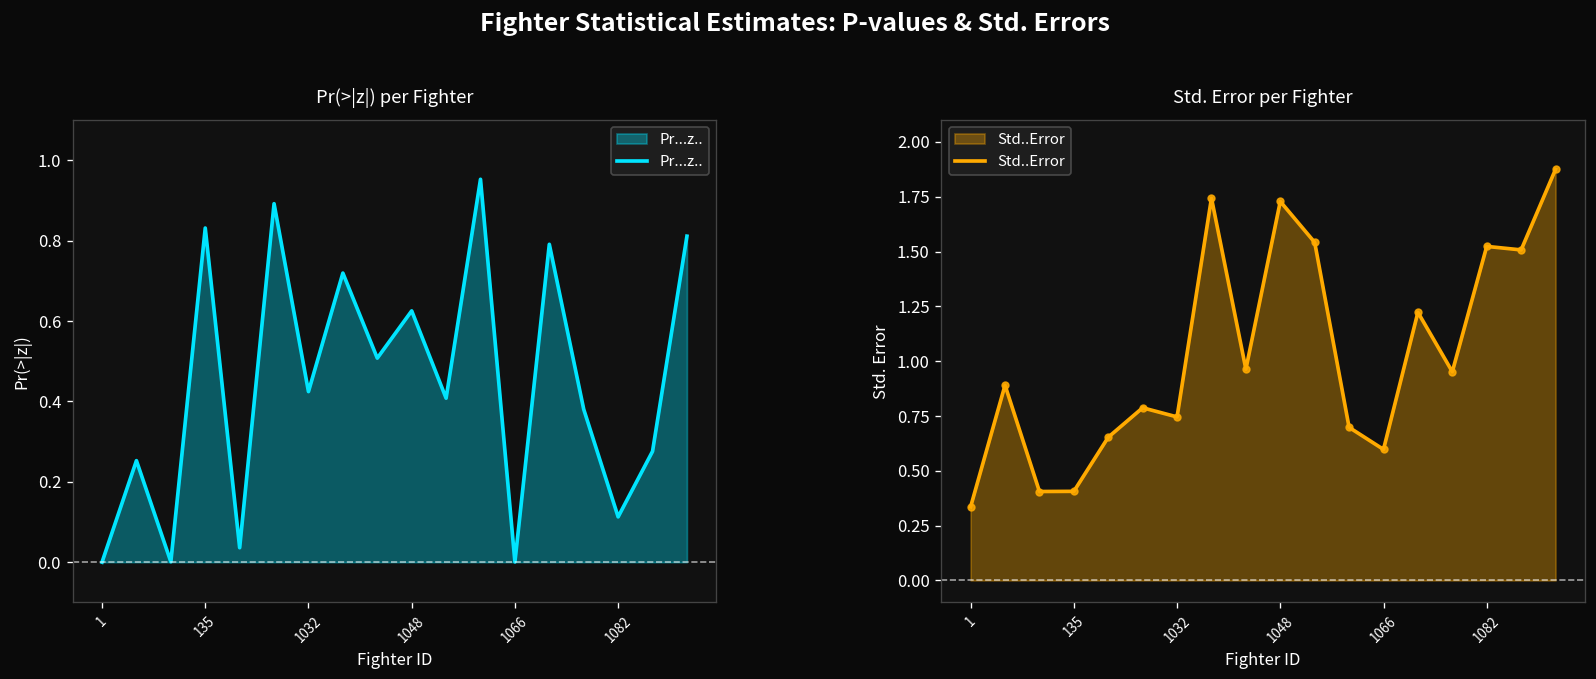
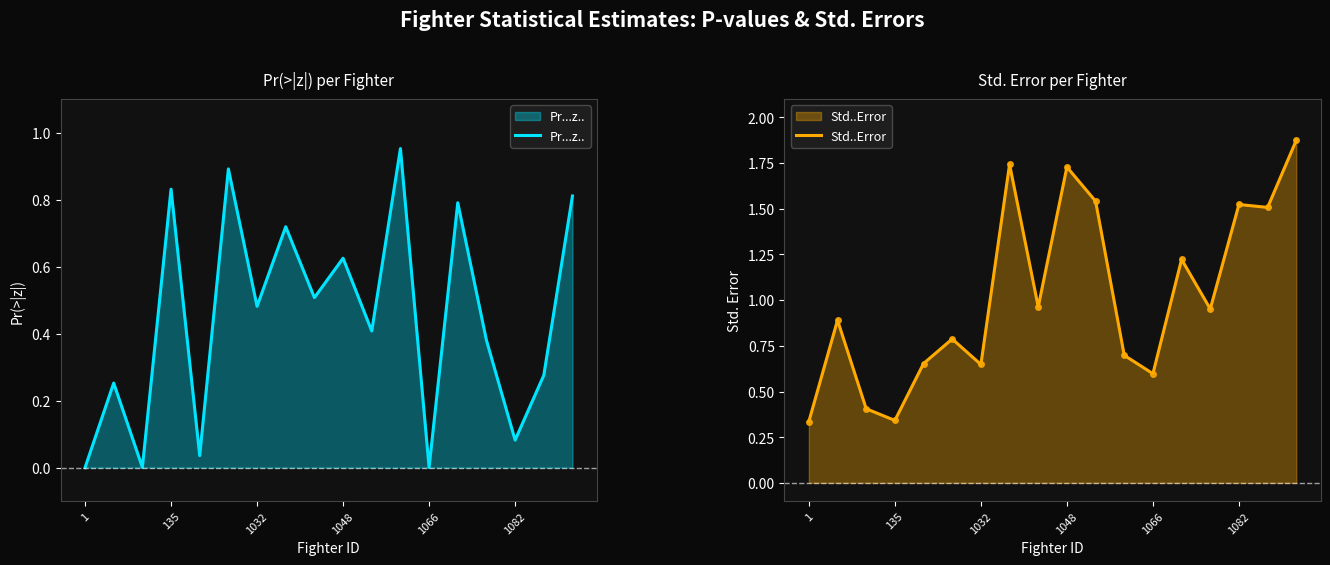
Pr(>|z|) per Fighter, 1032: 0.42 -> 0.48
Pr(>|z|) per Fighter, 1082: 0.11 -> 0.08
Std. Error per Fighter, 135: 0.41 -> 0.34
Std. Error per Fighter, 1032: 0.75 -> 0.65
